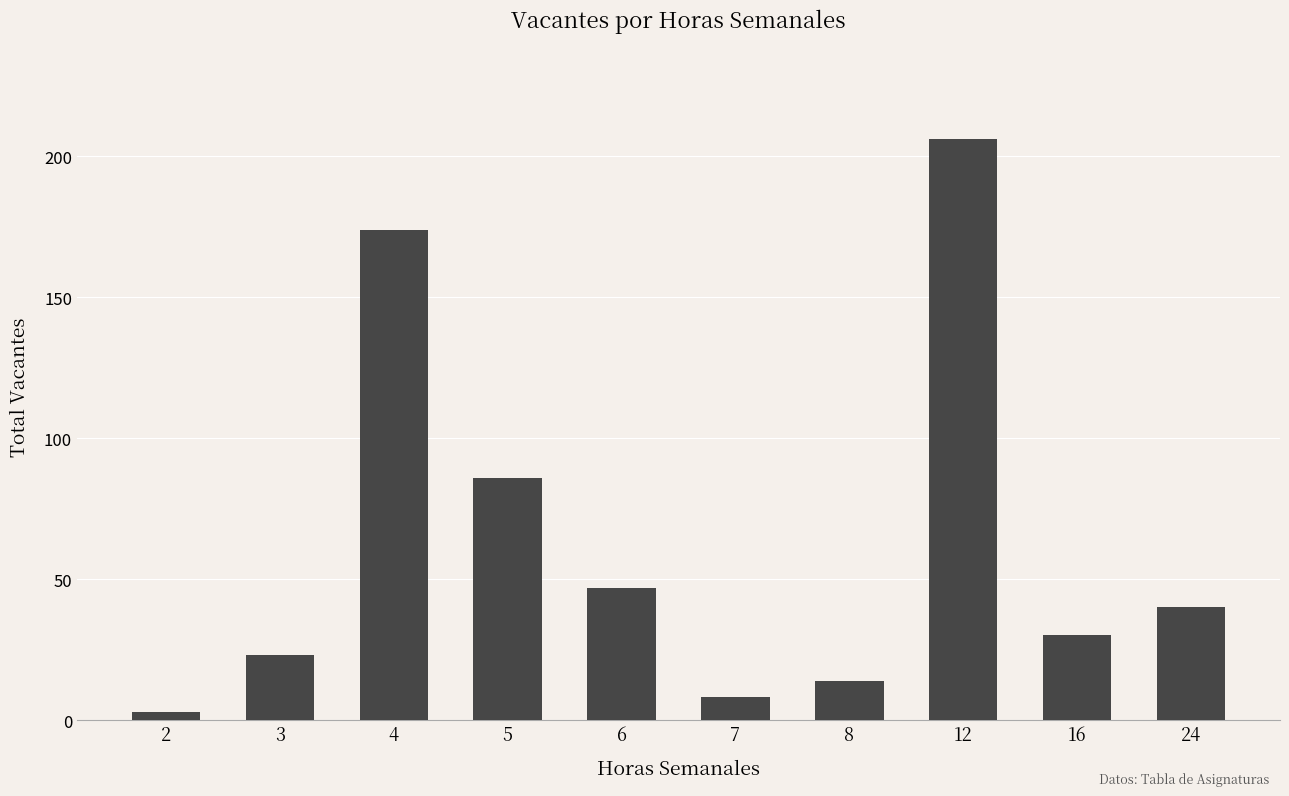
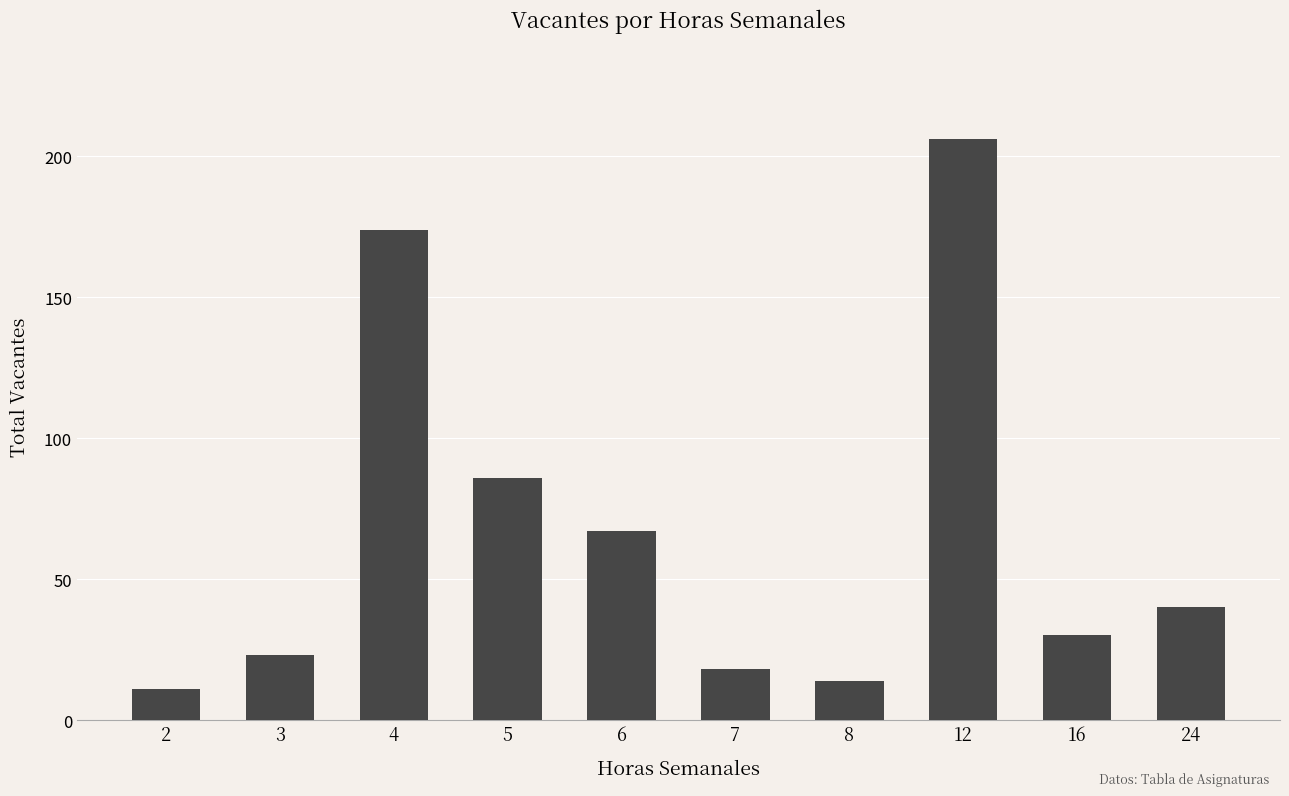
2: 3 -> 11
6: 47 -> 67
7: 8 -> 18
